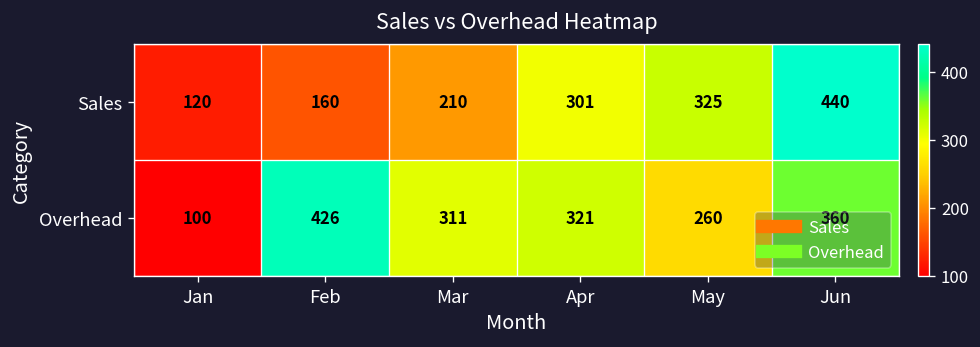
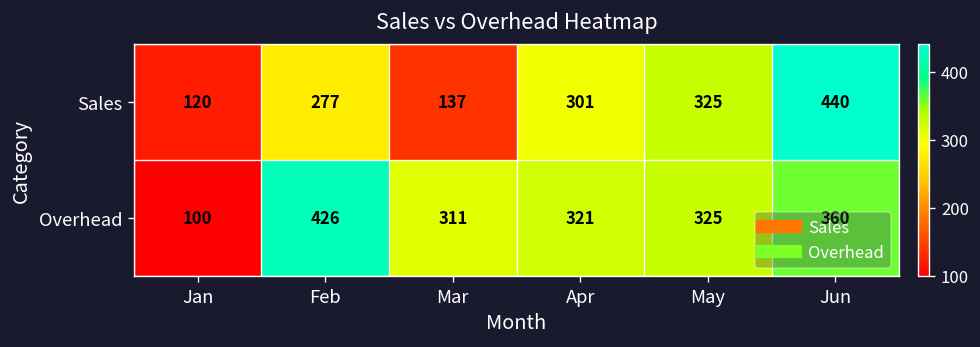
Sales, Feb: 160 -> 277
Sales, Mar: 210 -> 137
Overhead, May: 260 -> 325
